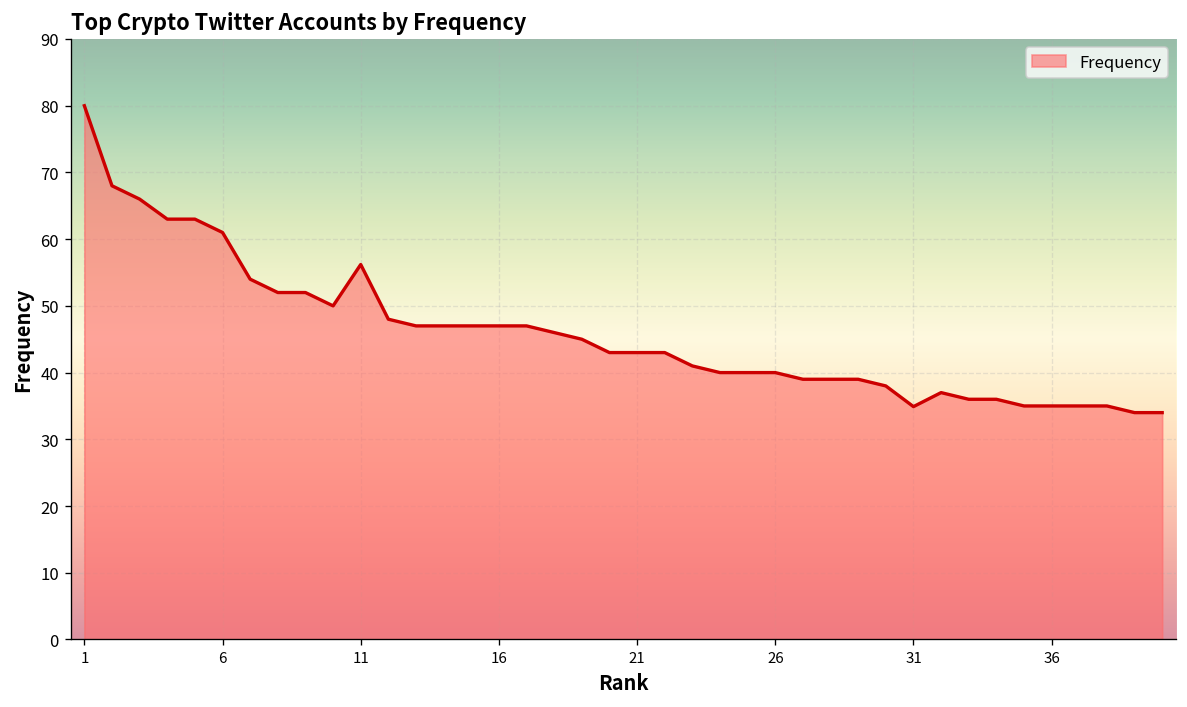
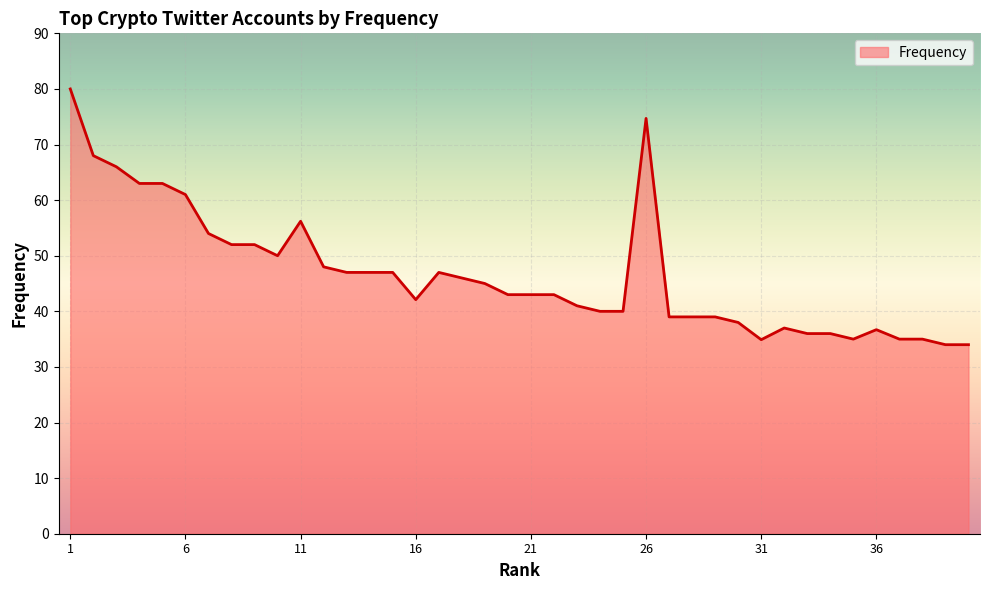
16: 47 -> 42
26: 40 -> 75
36: 35 -> 37
